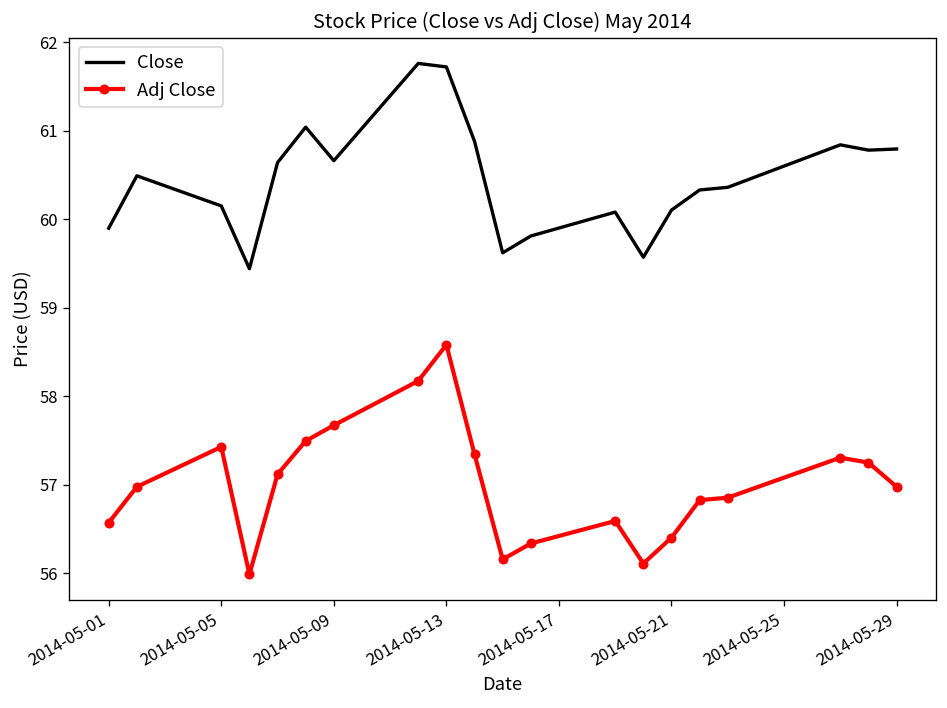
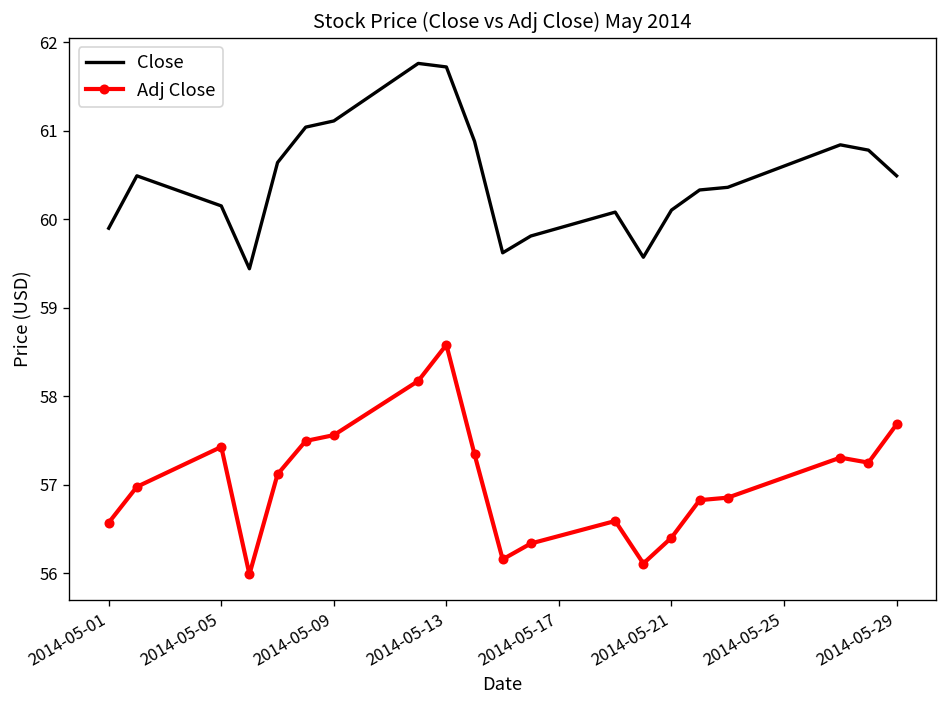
Close, 2014-05-09: 60.7 -> 61.1
Adj Close, 2014-05-09: 57.7 -> 57.6
Close, 2014-05-29: 60.8 -> 60.5
Adj Close, 2014-05-29: 57.0 -> 57.7
